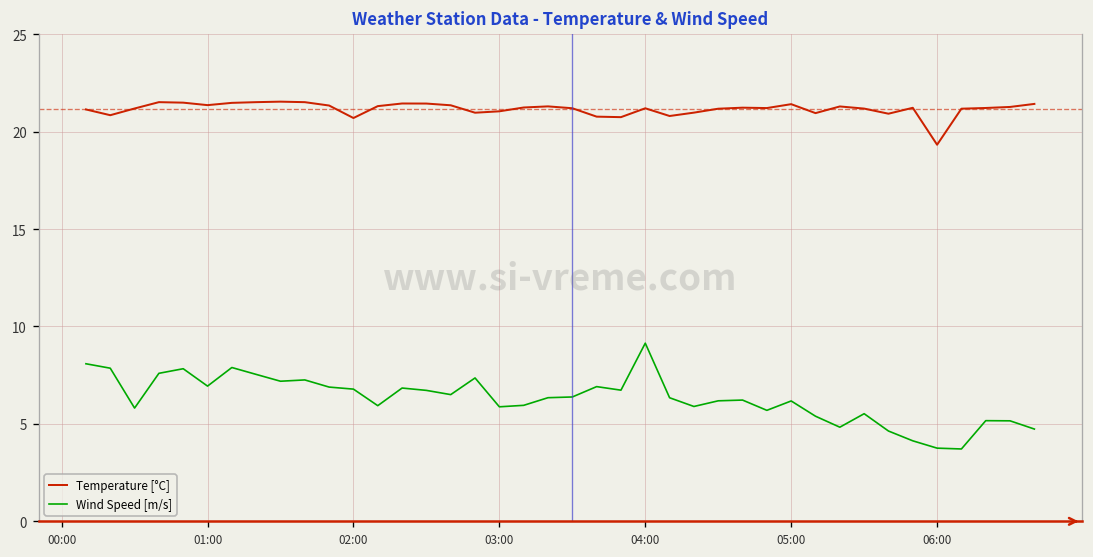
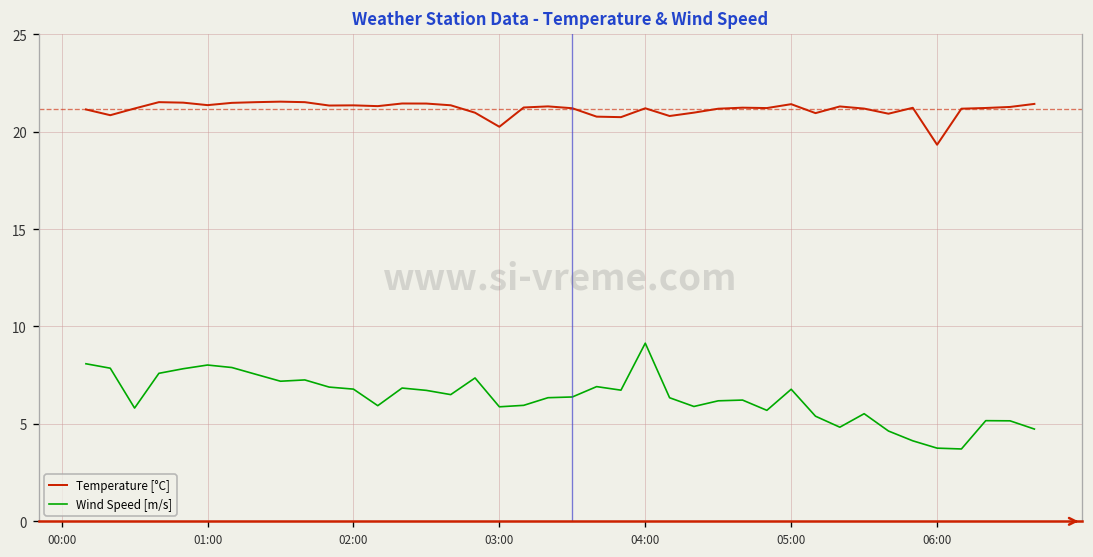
Wind Speed [m/s], 01:00: 6.9 -> 8.0
Temperature [°C], 02:00: 20.7 -> 21.3
Temperature [°C], 03:00: 21.0 -> 20.2
Wind Speed [m/s], 05:00: 6.2 -> 6.8
